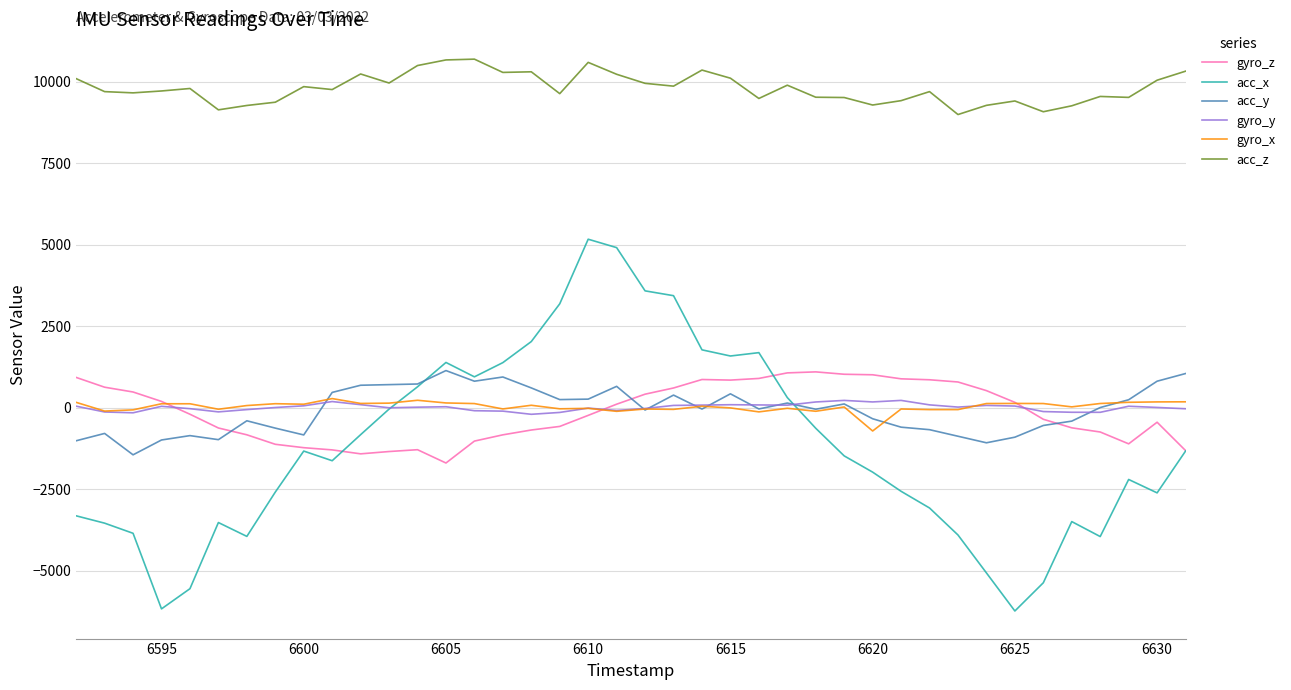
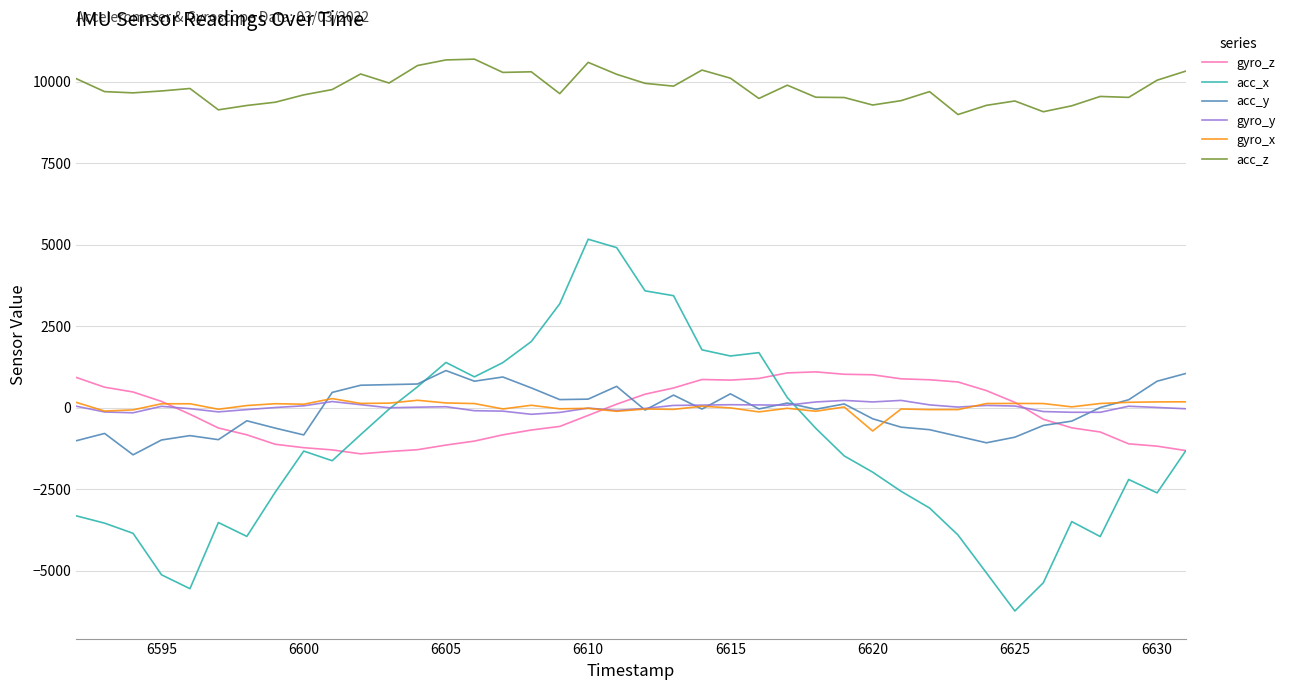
acc_x, 6595: -6200 -> -5100
acc_z, 6600: 9800 -> 9600
gyro_z, 6605: -1700 -> -1200
gyro_z, 6630: -500 -> -1200
